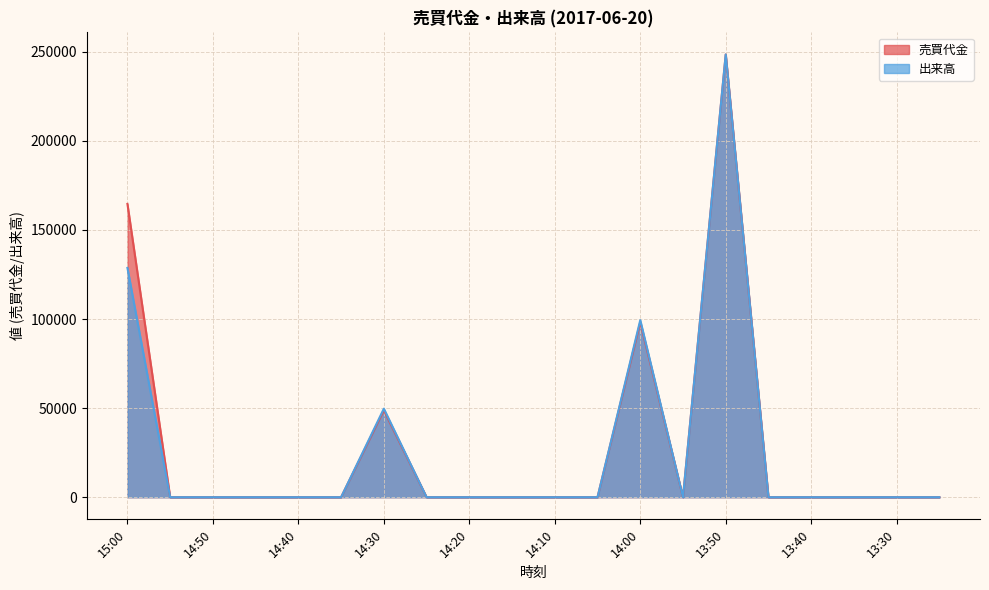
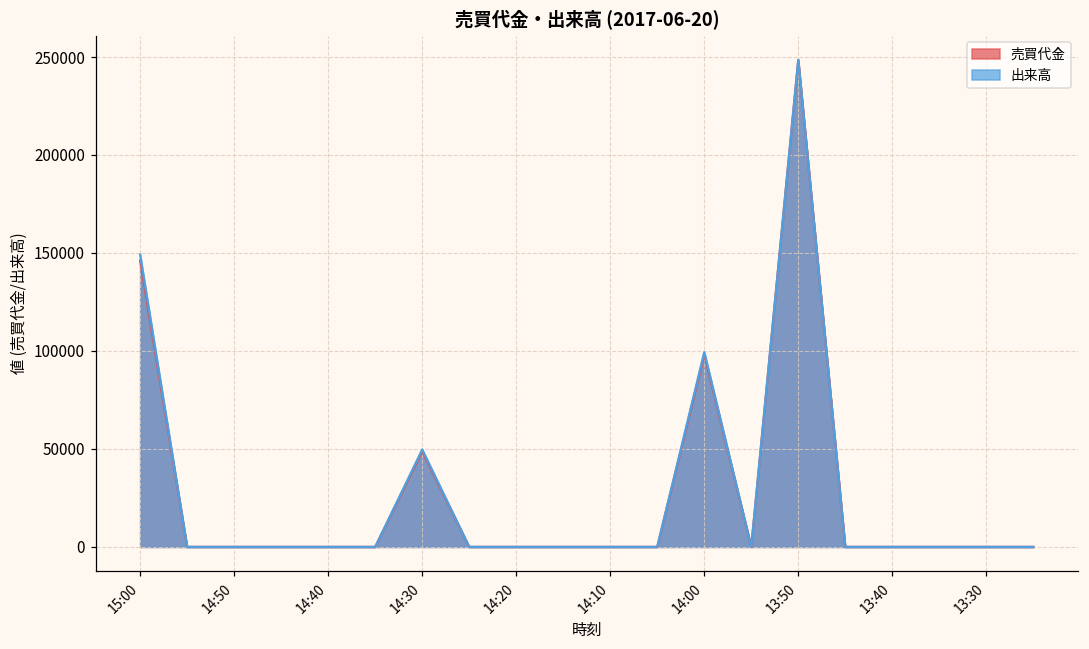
売買代金, 15:00: 165000 -> 146000
出来高, 15:00: 129000 -> 149000
